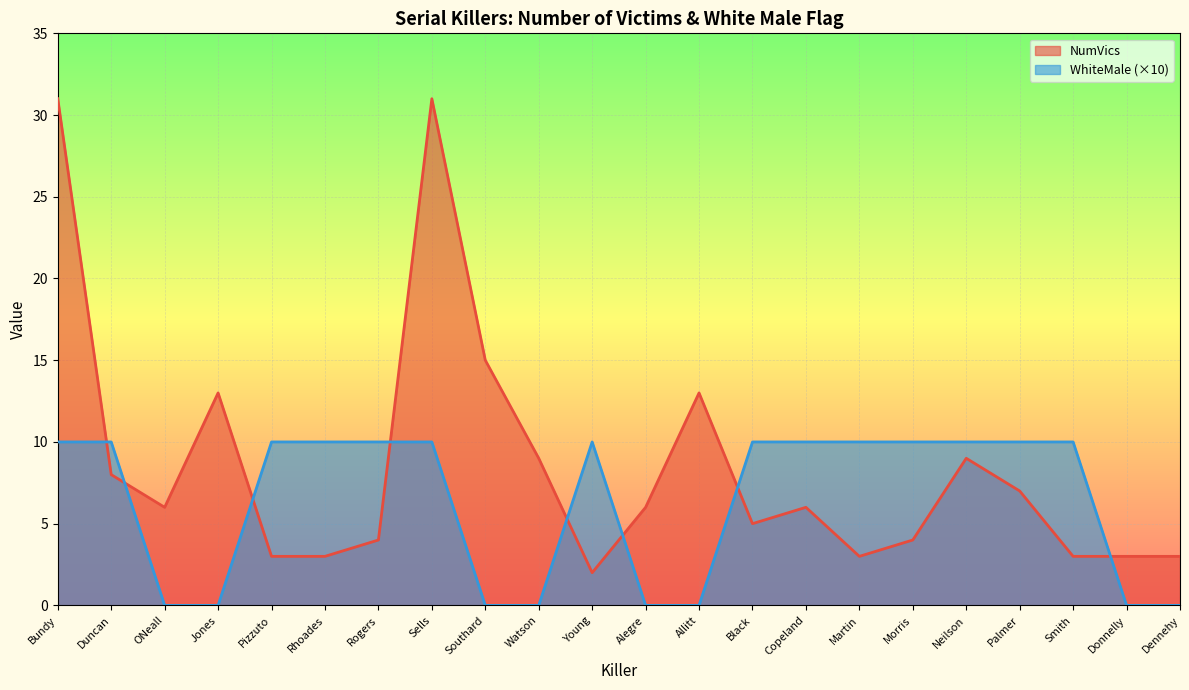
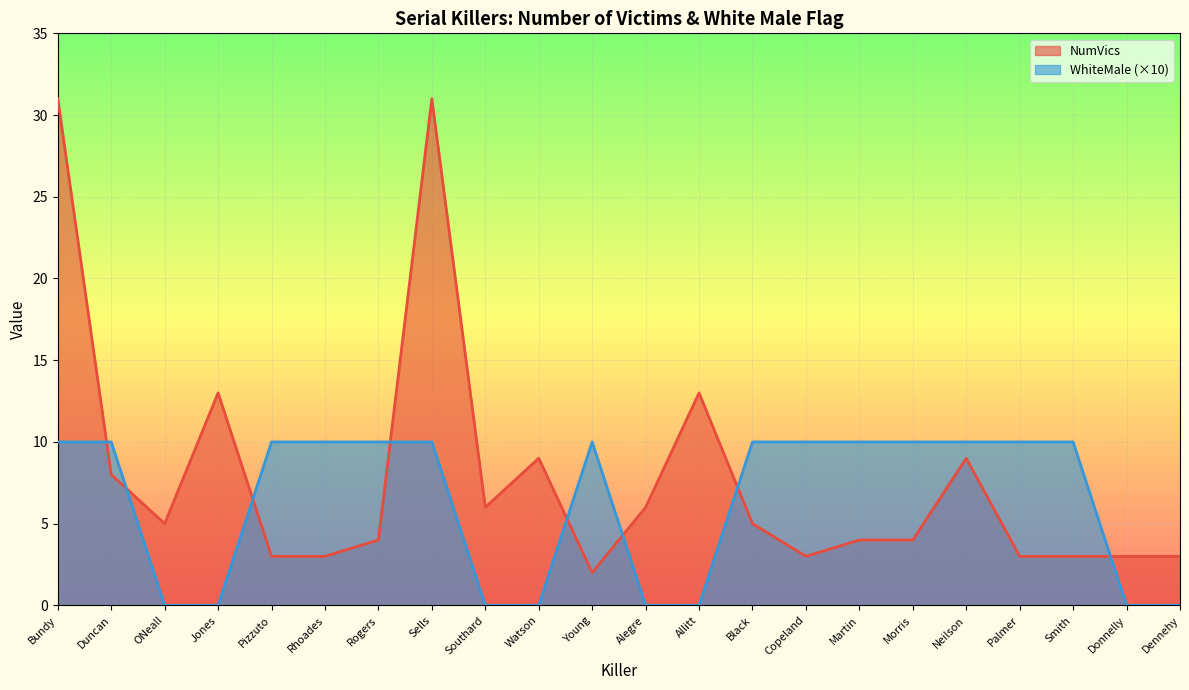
NumVics, ONeall: 6 -> 5
NumVics, Southard: 15 -> 6
NumVics, Copeland: 6 -> 3
NumVics, Martin: 3 -> 4
NumVics, Palmer: 7 -> 3
